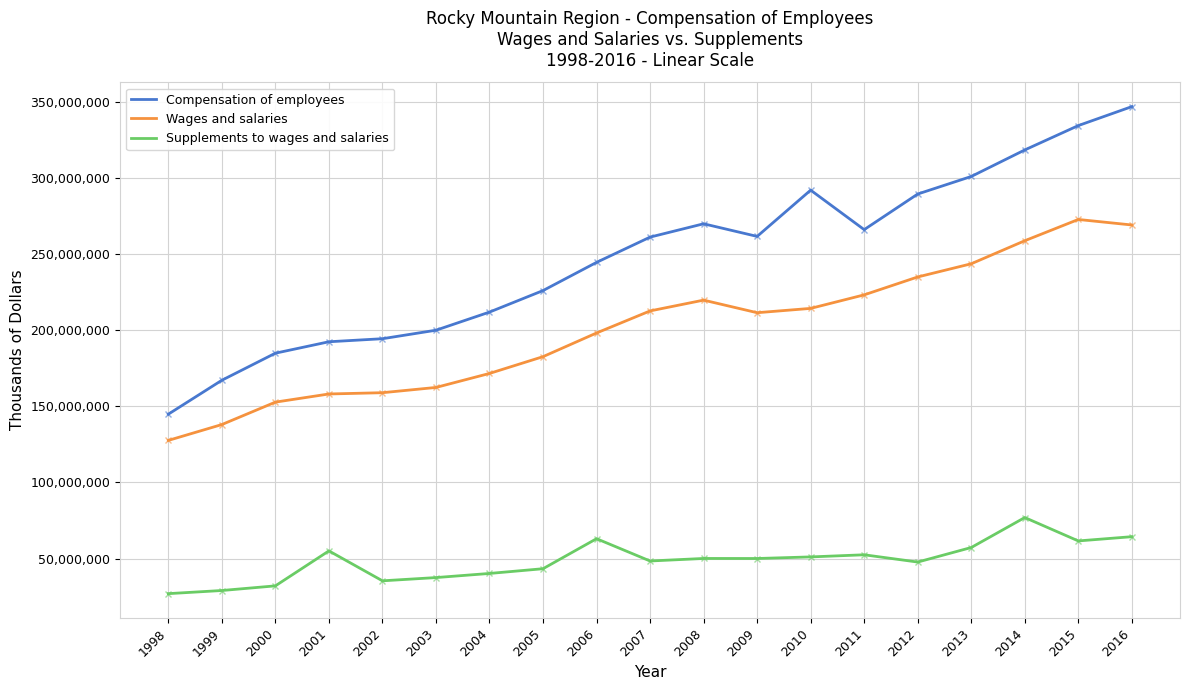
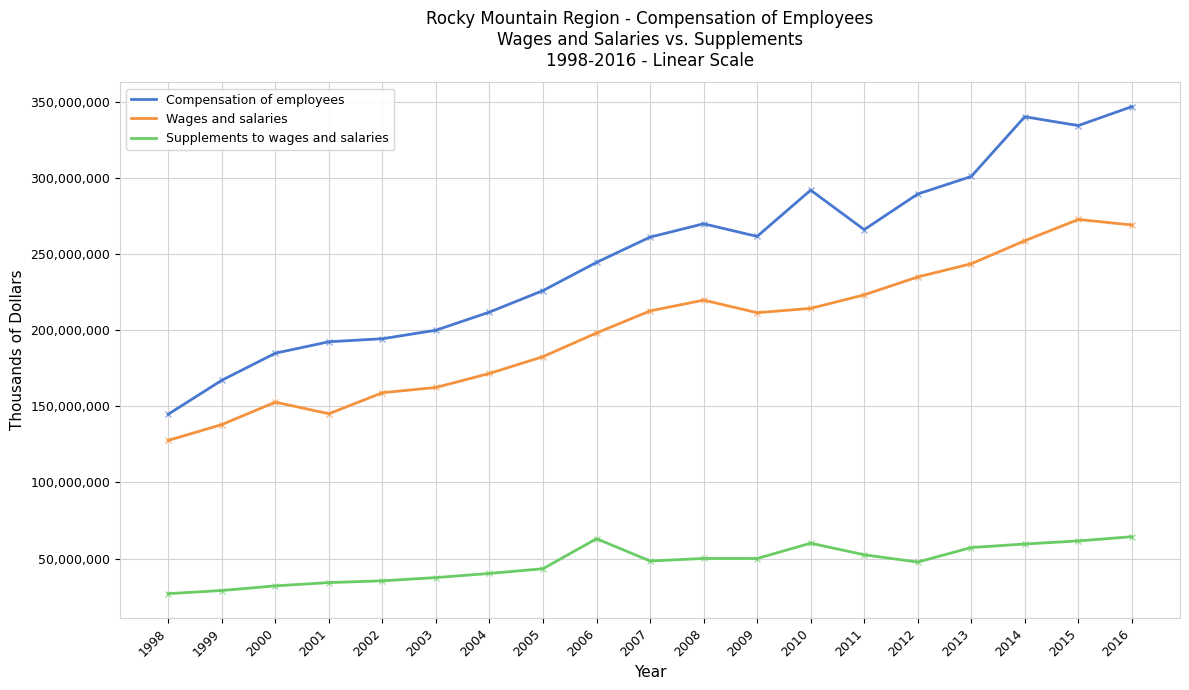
Wages and salaries, 2001: 158,000,000 -> 145,000,000
Supplements to wages and salaries, 2001: 55,000,000 -> 34,000,000
Supplements to wages and salaries, 2010: 51,000,000 -> 60,000,000
Compensation of employees, 2014: 318,000,000 -> 340,000,000
Supplements to wages and salaries, 2014: 77,000,000 -> 60,000,000
